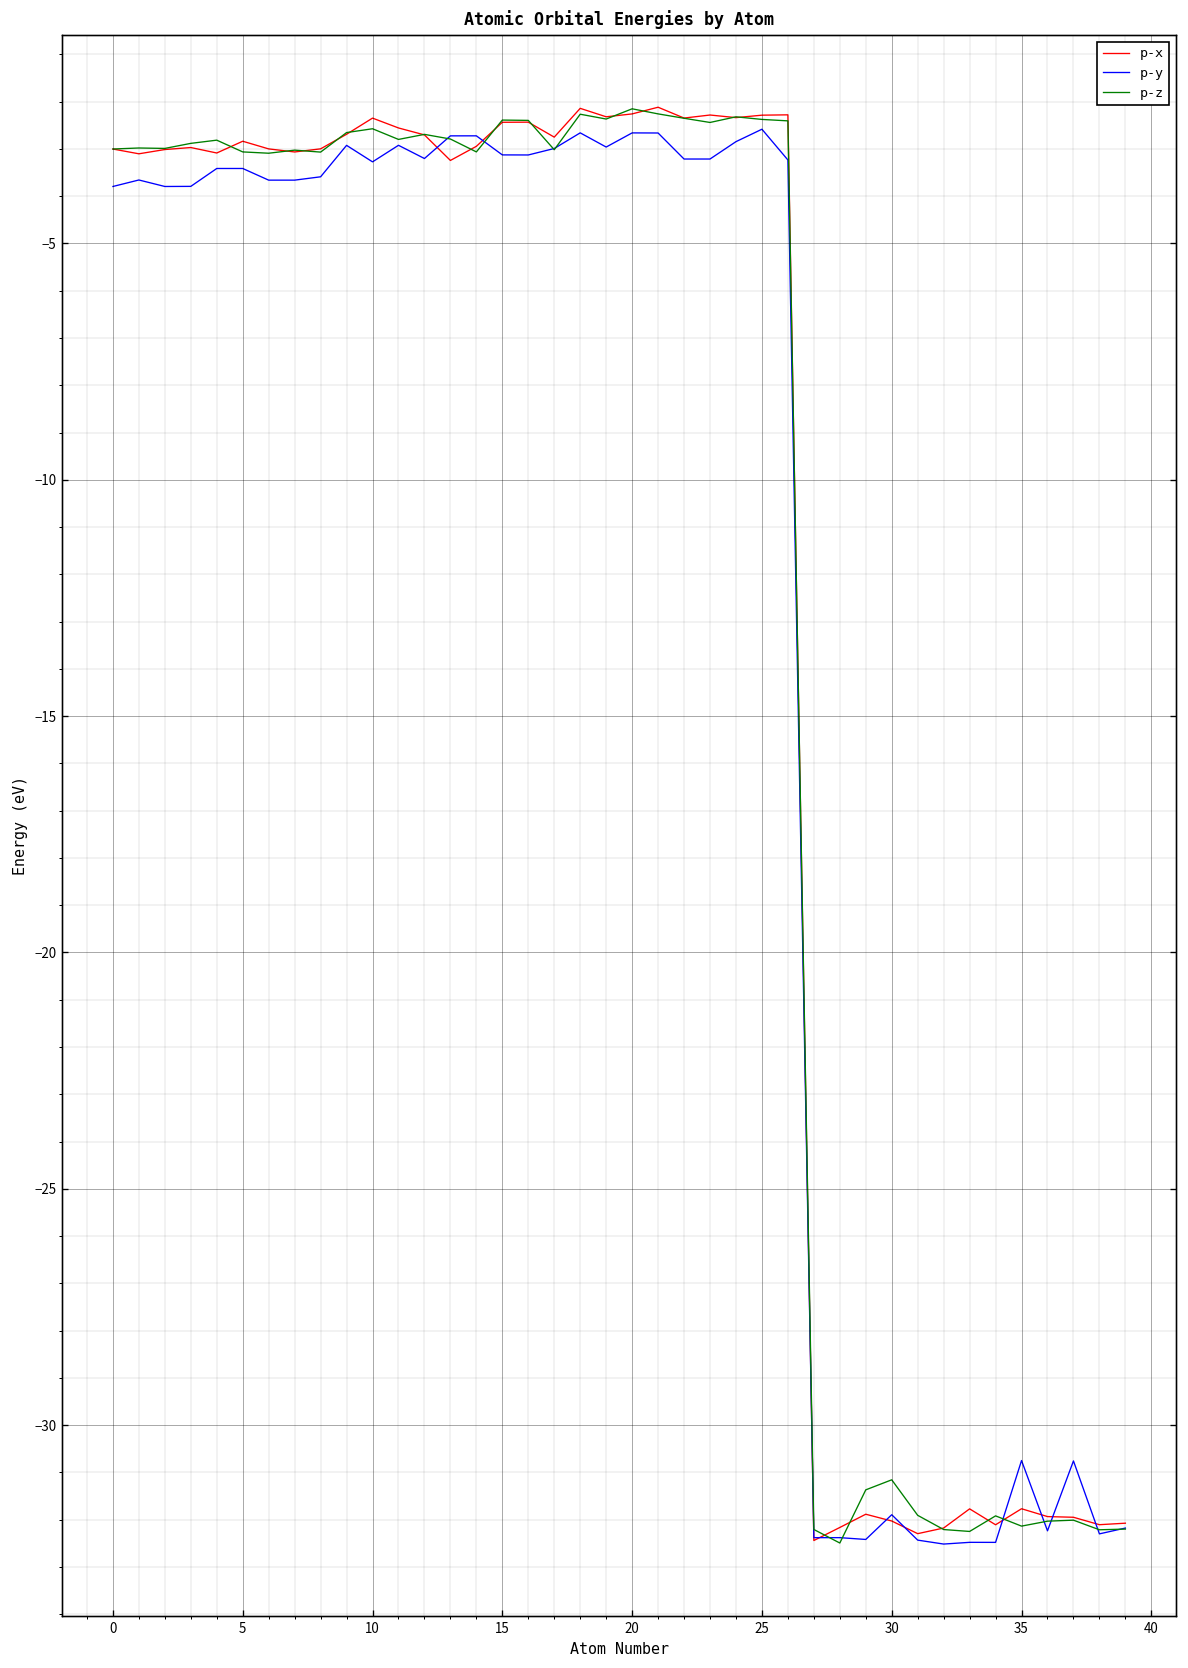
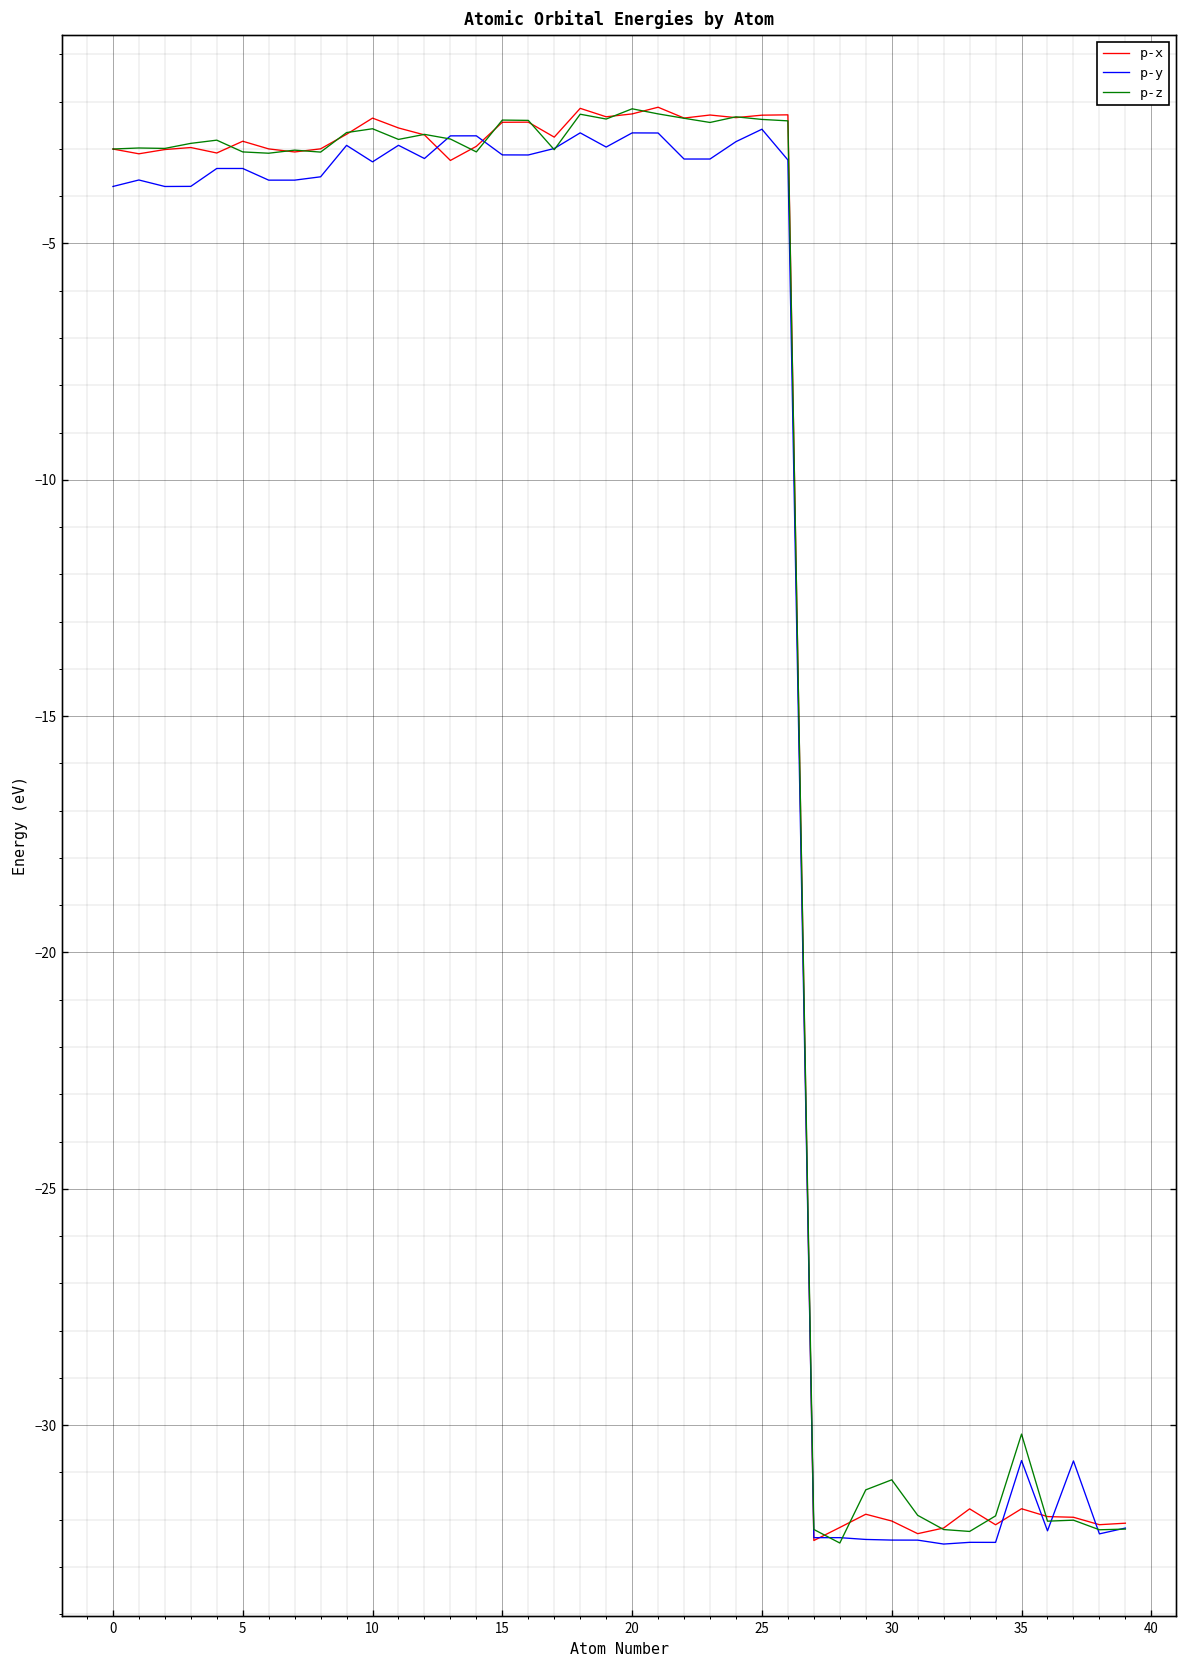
p-y, 30: -31.9 -> -32.4
p-z, 35: -32.1 -> -30.2
